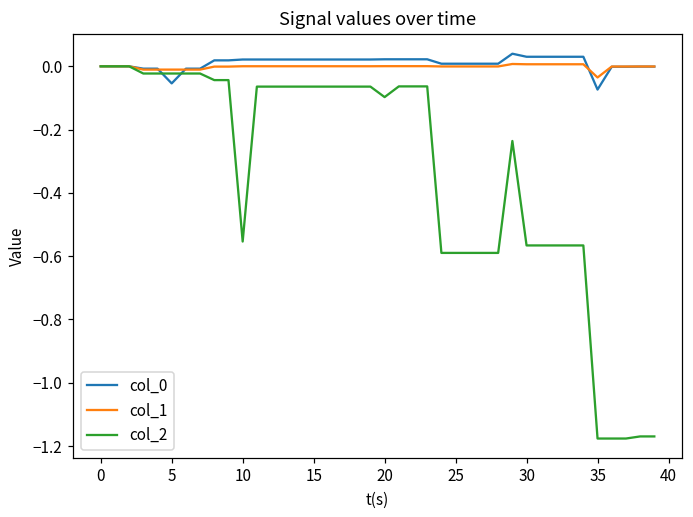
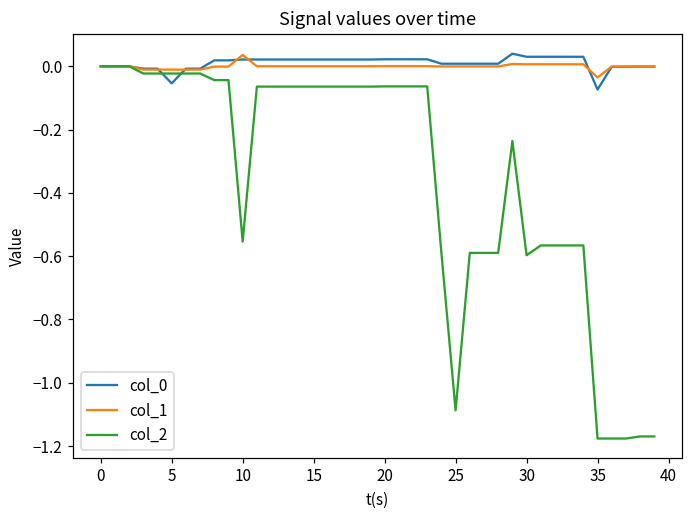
col_1, 10: 0.00 -> 0.04
col_2, 20: -0.10 -> -0.06
col_2, 25: -0.59 -> -1.09
col_2, 30: -0.57 -> -0.60
